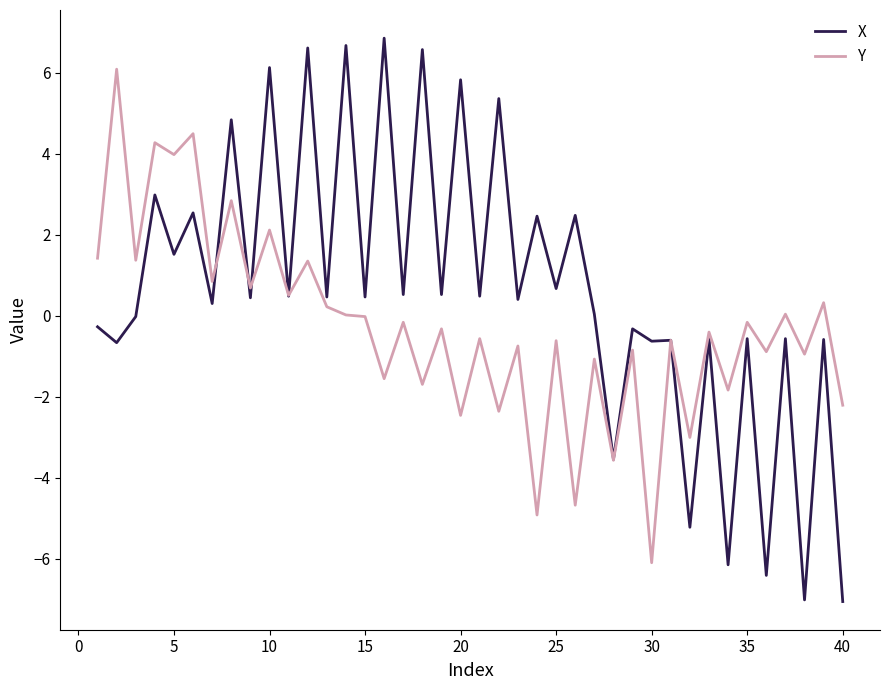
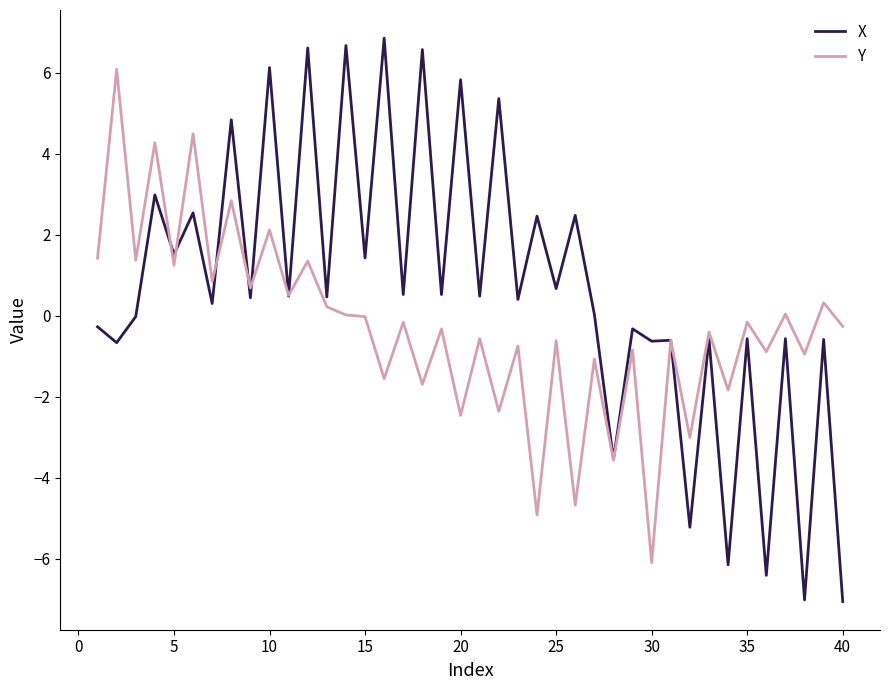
Y, 5: 4.0 -> 1.3
X, 15: 0.5 -> 1.4
Y, 40: -2.2 -> -0.3
